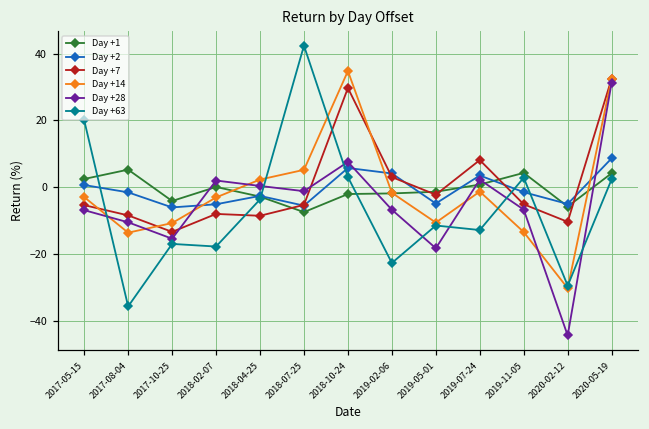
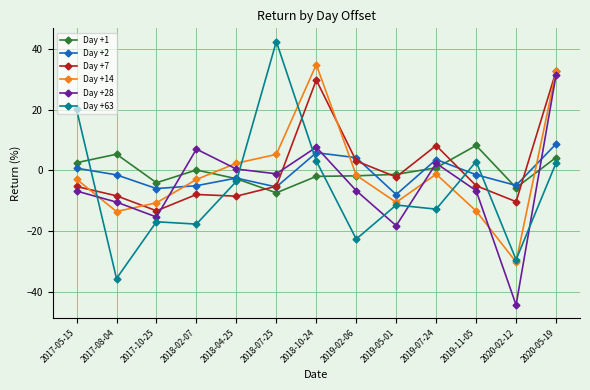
Day +28, 2018-02-07: 2 -> 7
Day +2, 2019-05-01: -5 -> -8
Day +1, 2019-11-05: 4 -> 8
